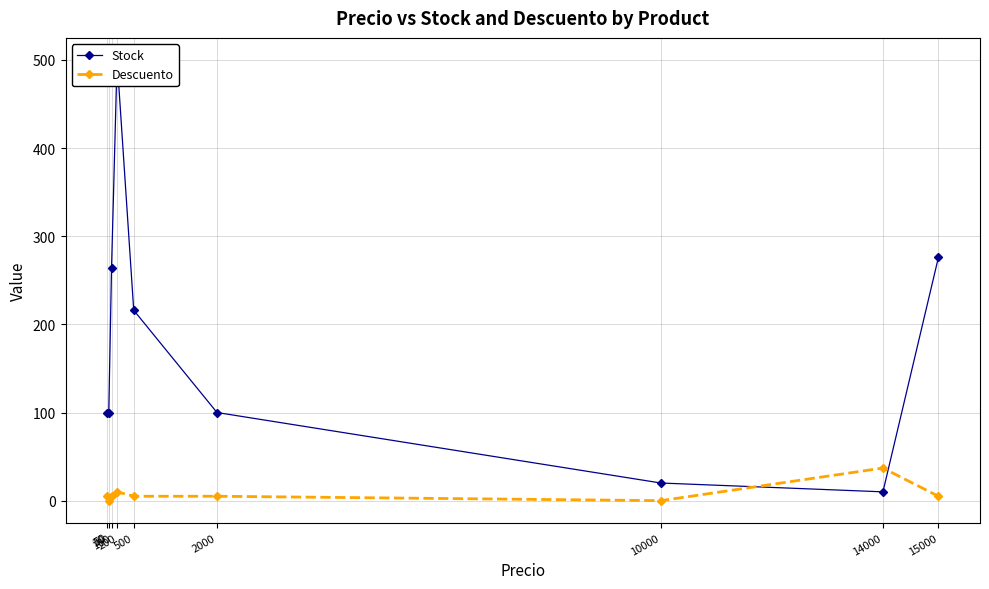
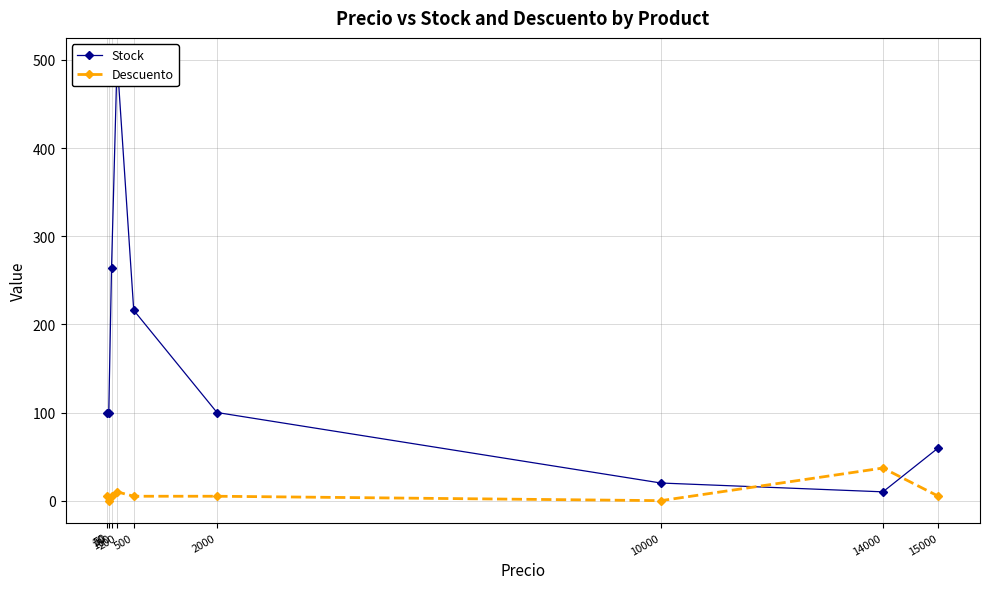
Stock, 15000: 280 -> 60
